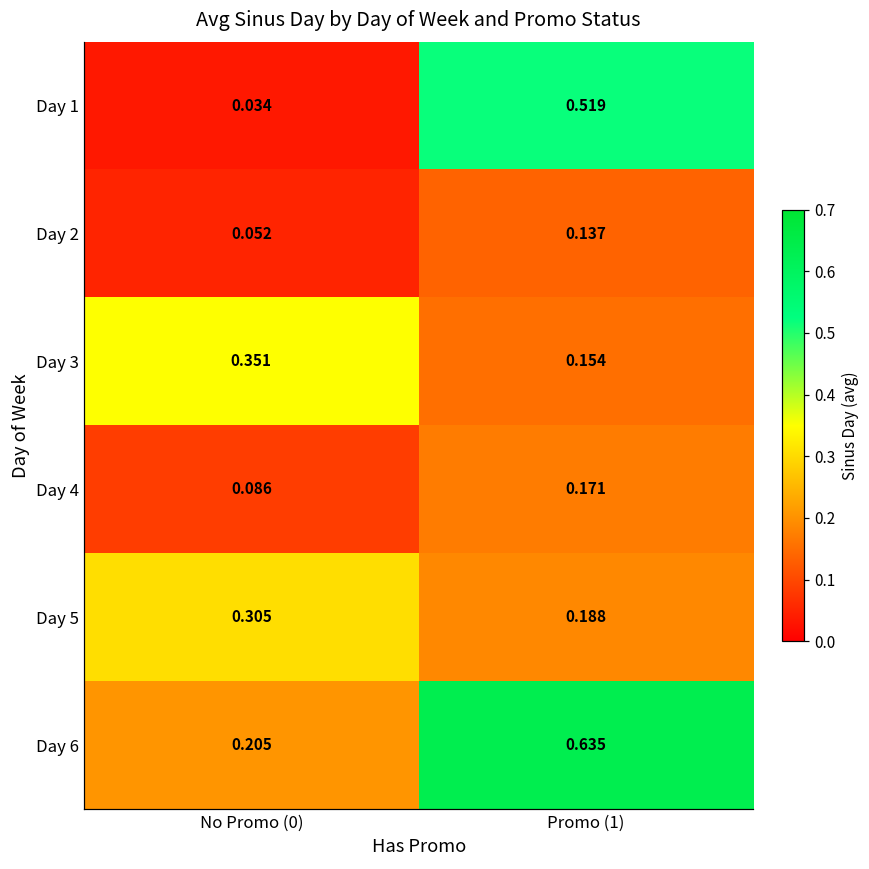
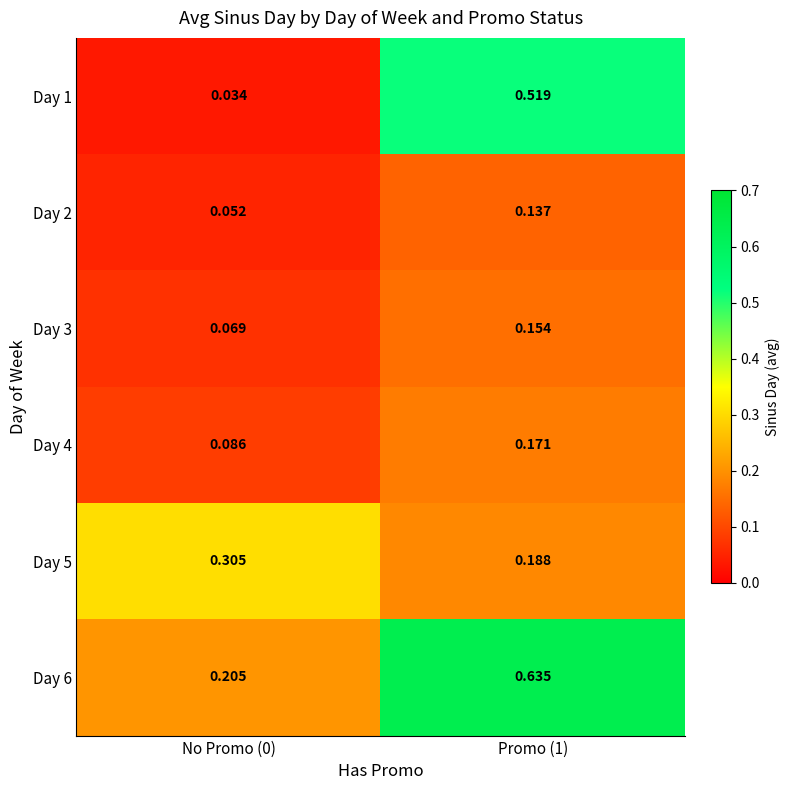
Day 3, No Promo (0): 0.351 -> 0.069
